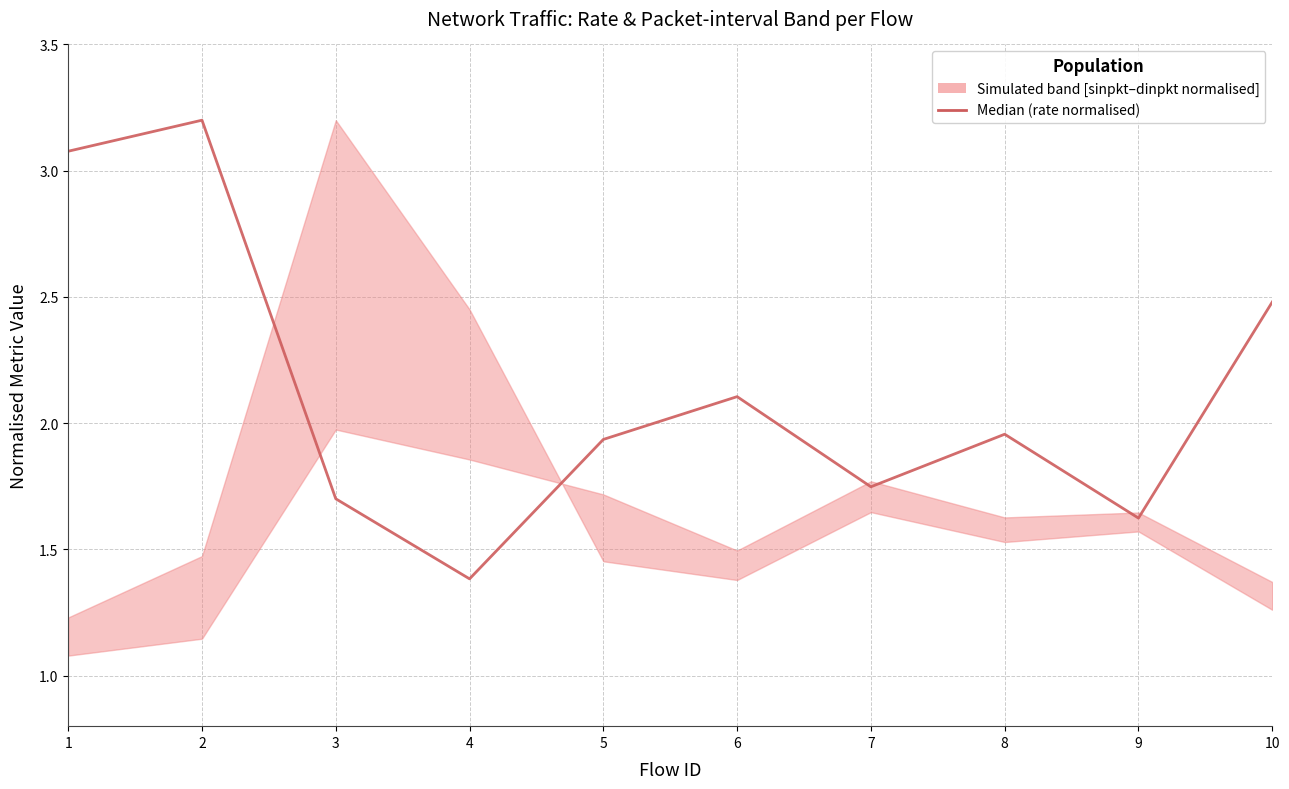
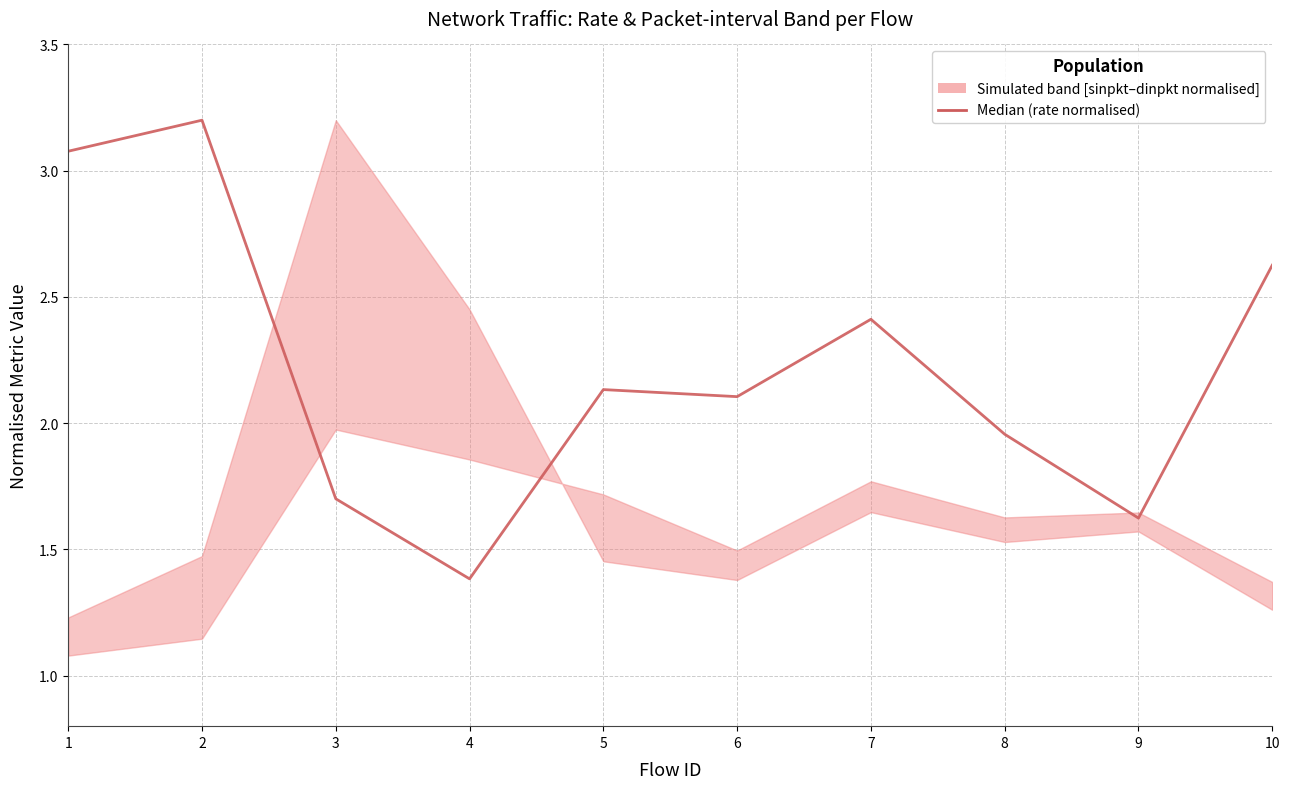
Median (rate normalised), 5: 1.94 -> 2.13
Median (rate normalised), 7: 1.75 -> 2.41
Median (rate normalised), 10: 2.48 -> 2.63
